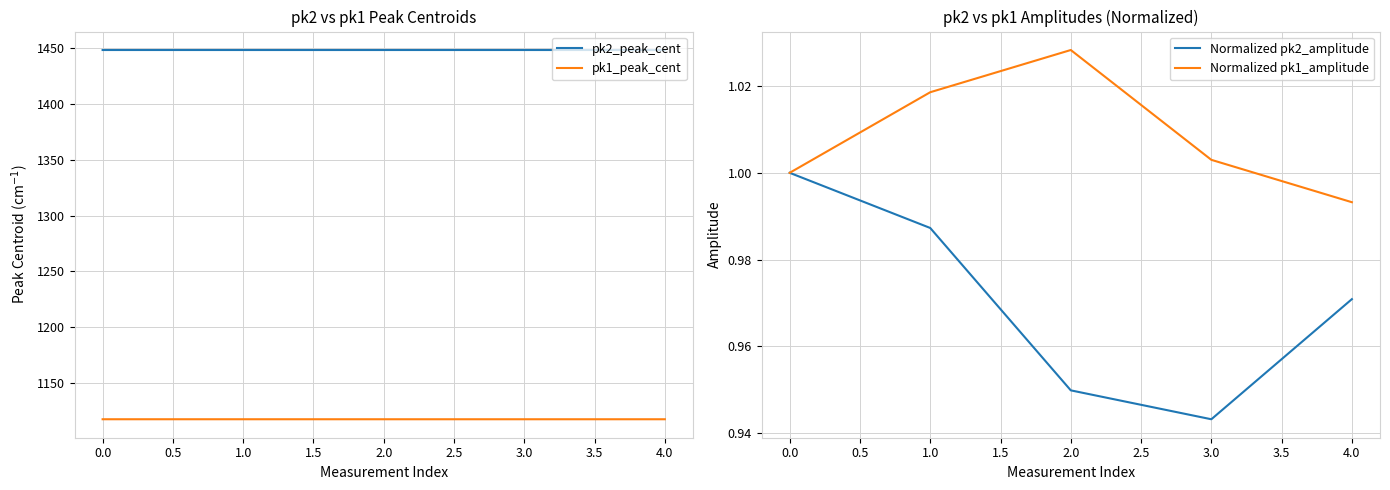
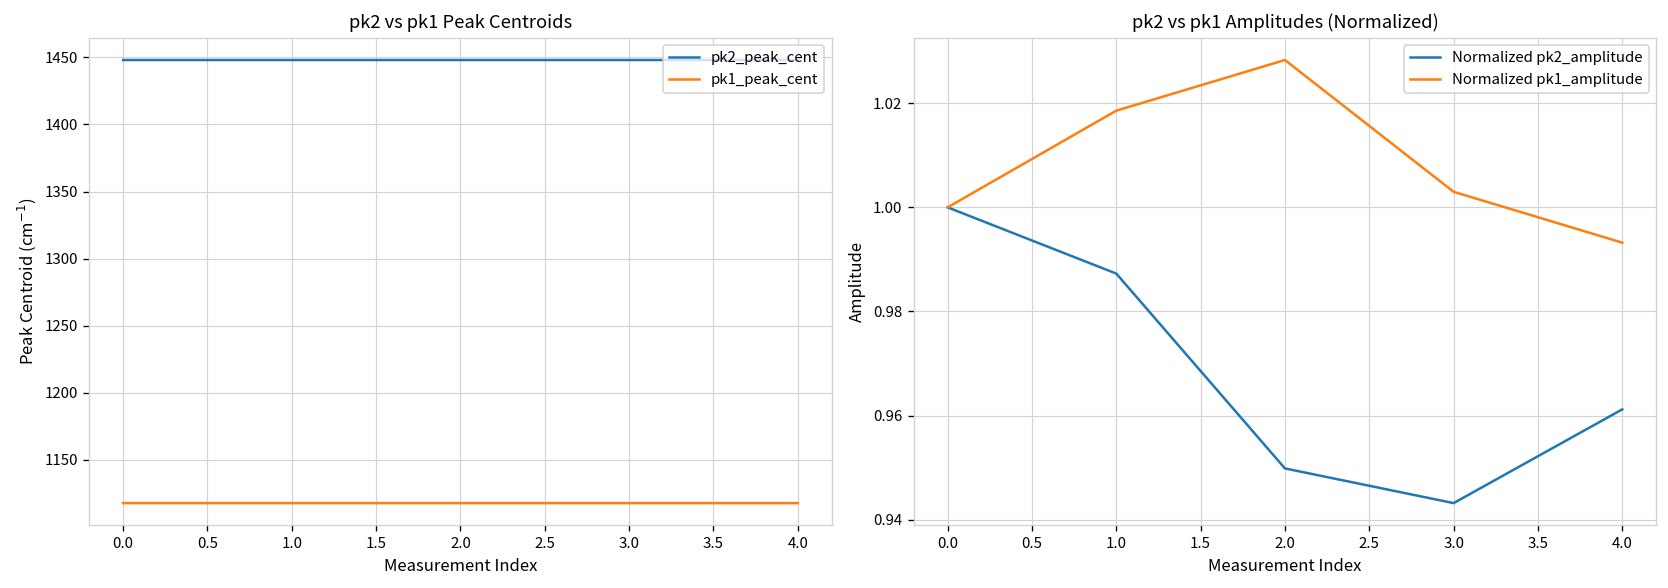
pk2 vs pk1 Amplitudes (Normalized), Normalized pk2_amplitude, 4.0: 0.971 -> 0.961
